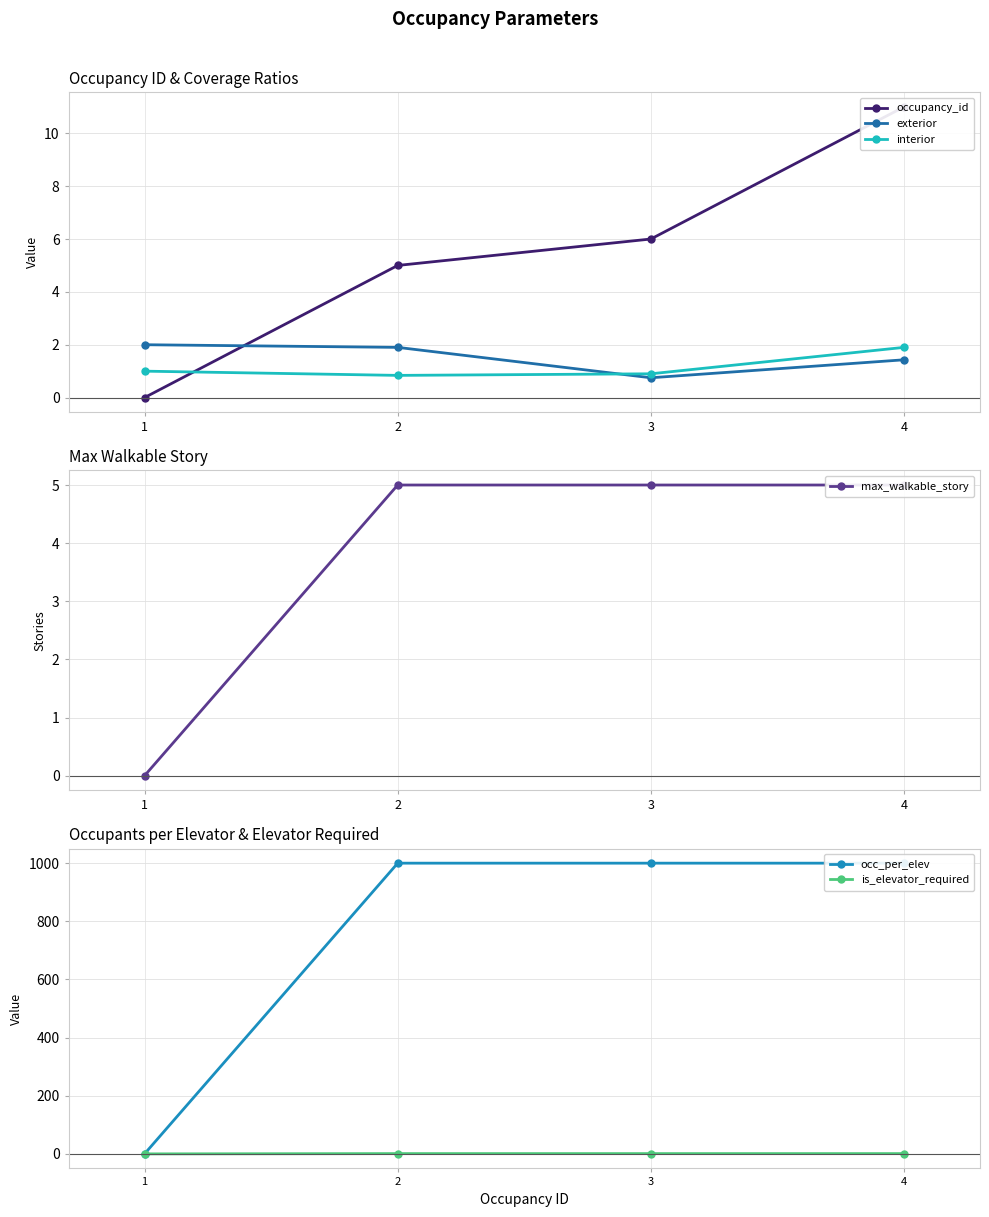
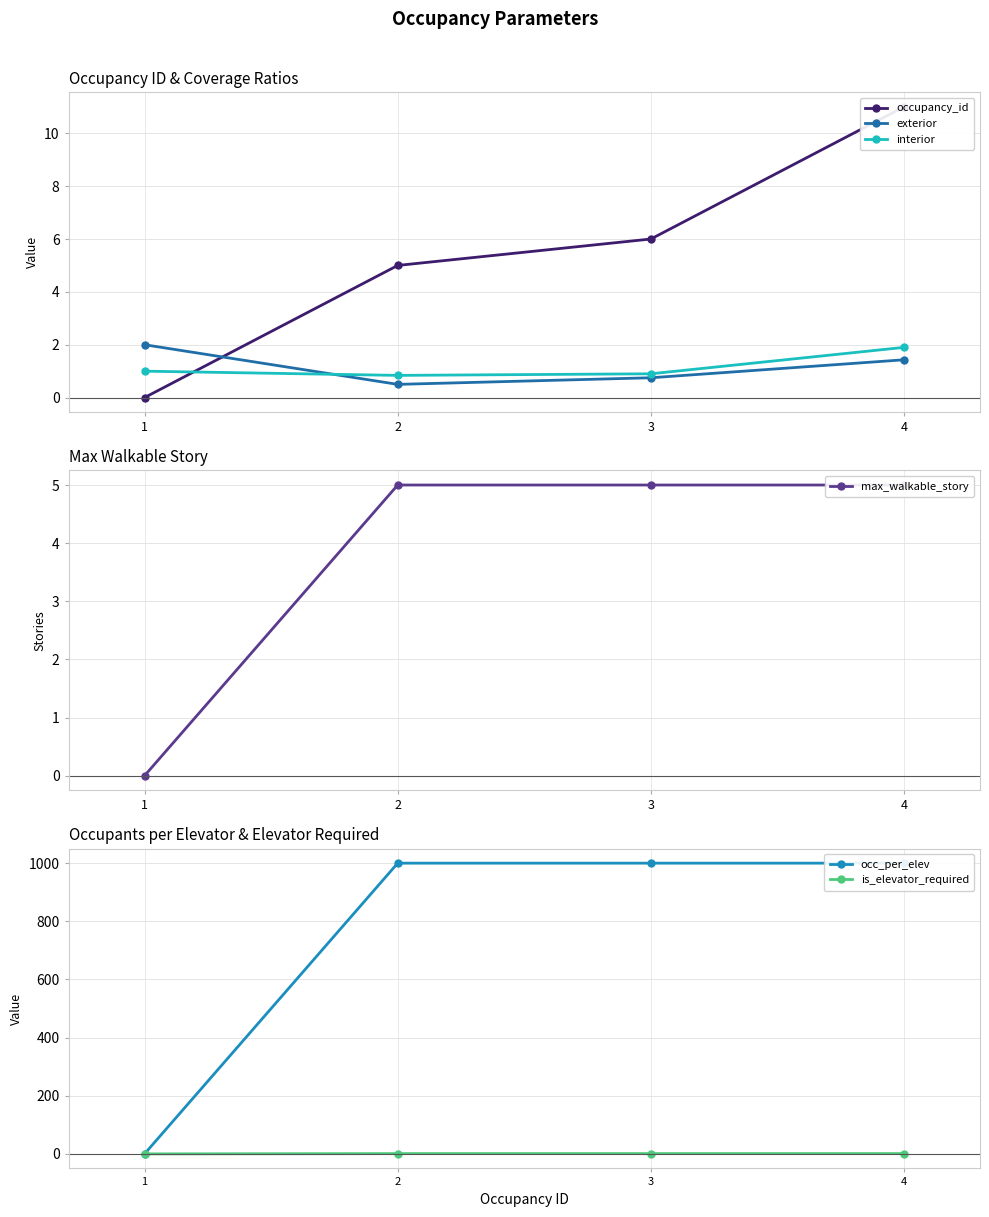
Occupancy ID & Coverage Ratios, exterior, 2: 1.9 -> 0.5
